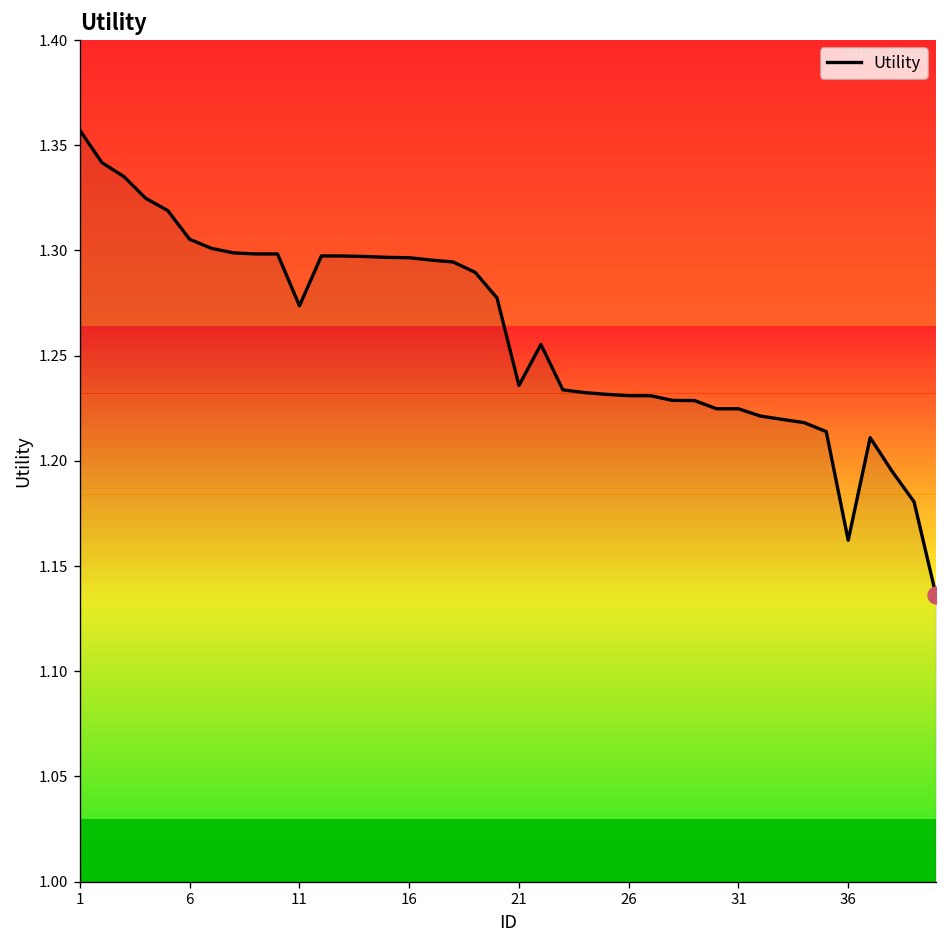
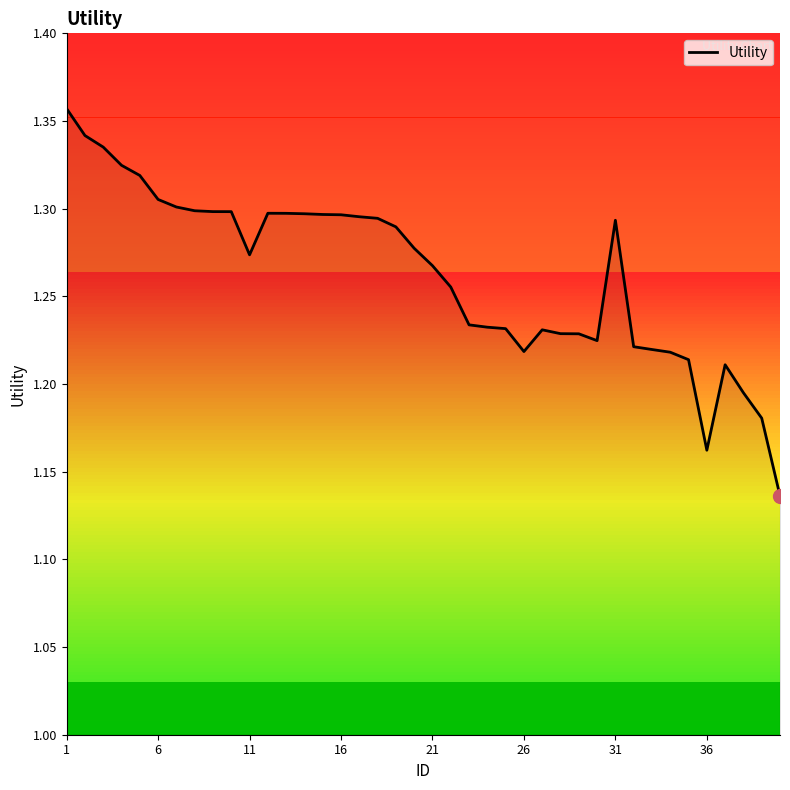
Utility, 21: 1.236 -> 1.268
Utility, 26: 1.231 -> 1.219
Utility, 31: 1.225 -> 1.293
